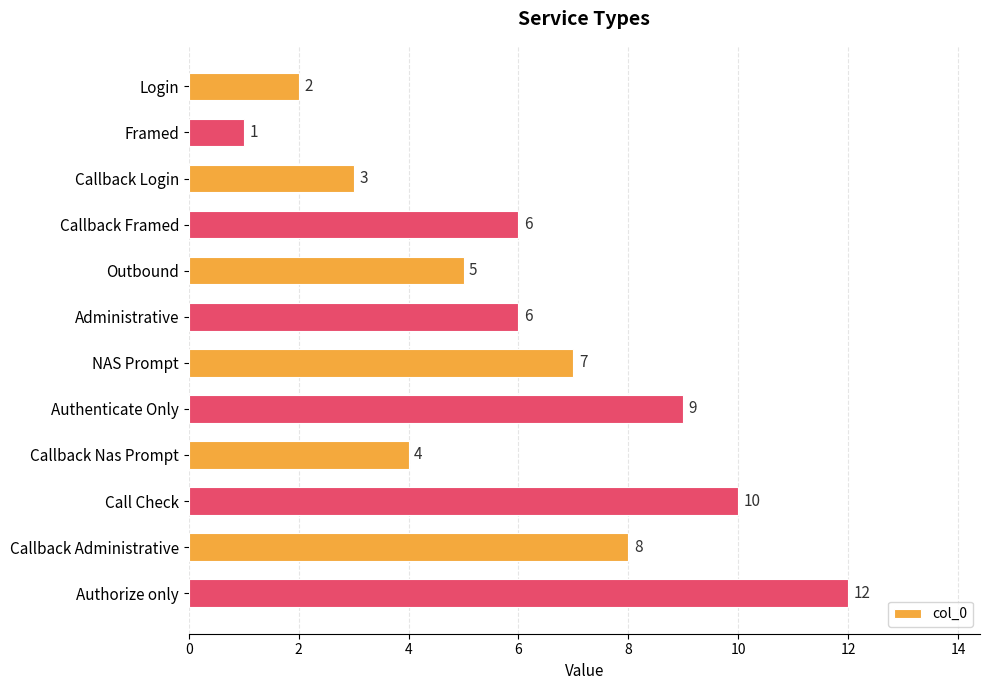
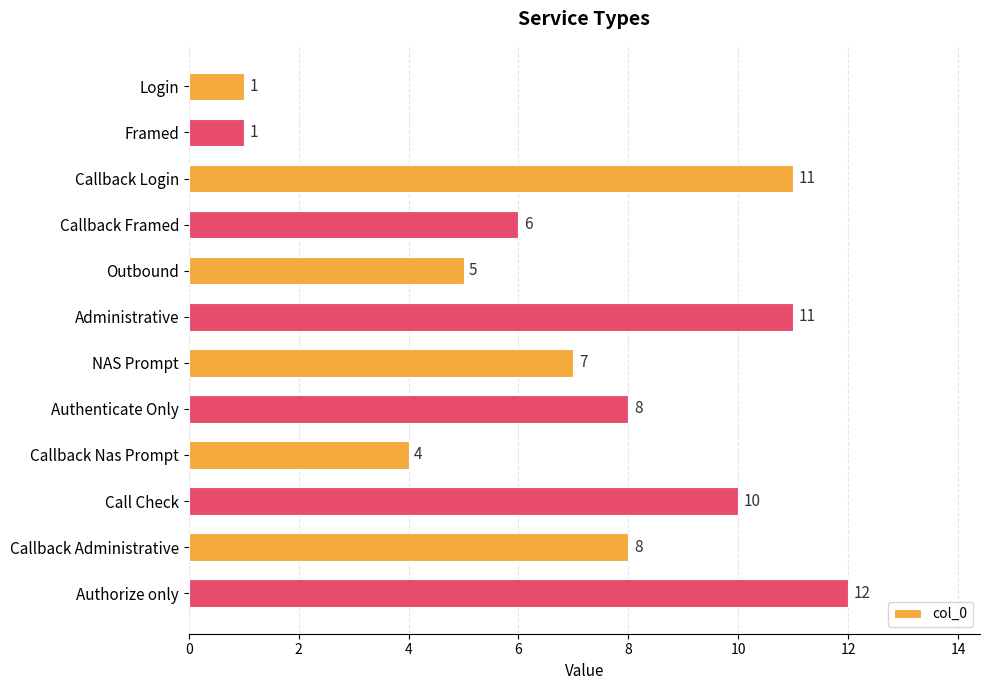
Login: 2 -> 1
Callback Login: 3 -> 11
Administrative: 6 -> 11
Authenticate Only: 9 -> 8
